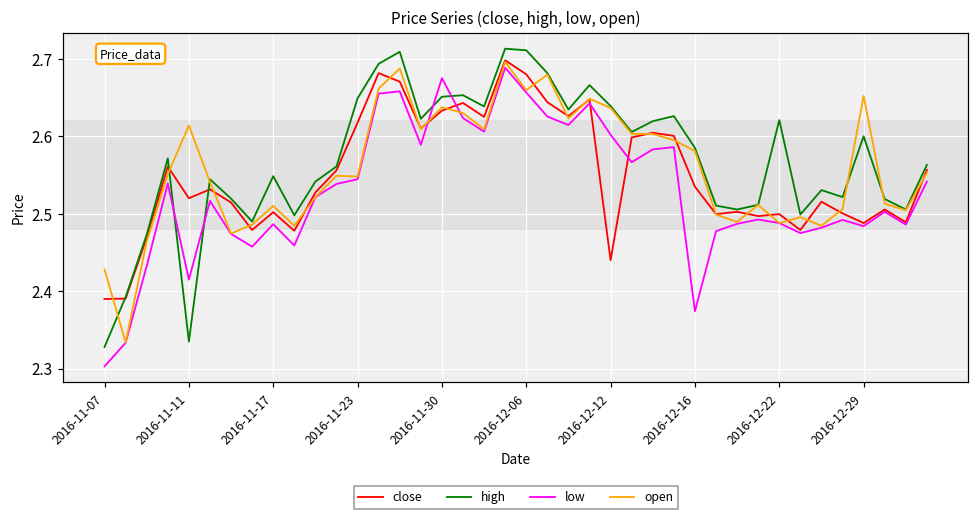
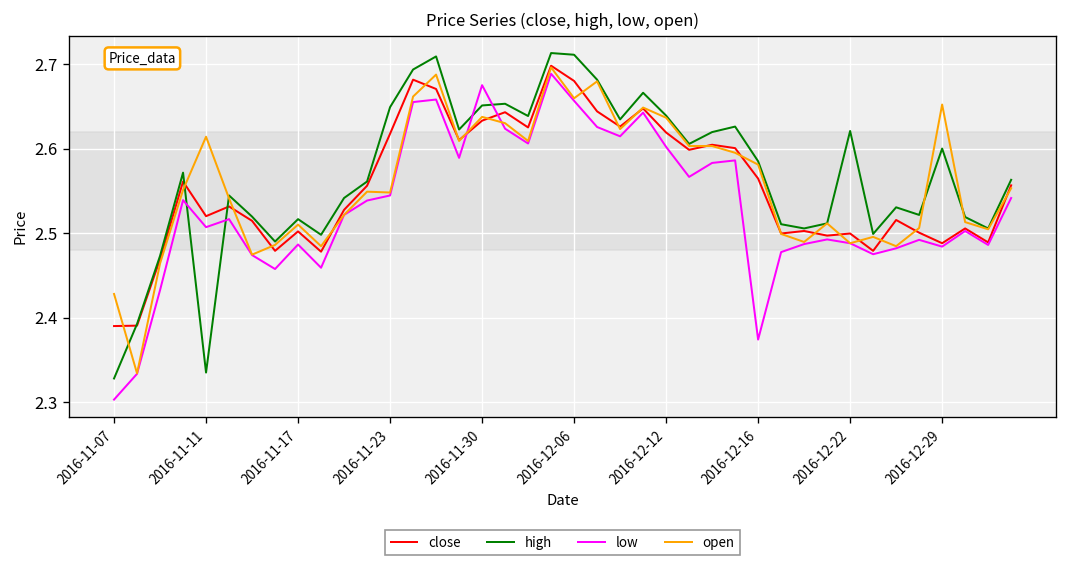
low, 2016-11-11: 2.42 -> 2.51
high, 2016-11-17: 2.55 -> 2.52
close, 2016-12-12: 2.44 -> 2.62
close, 2016-12-16: 2.53 -> 2.56
